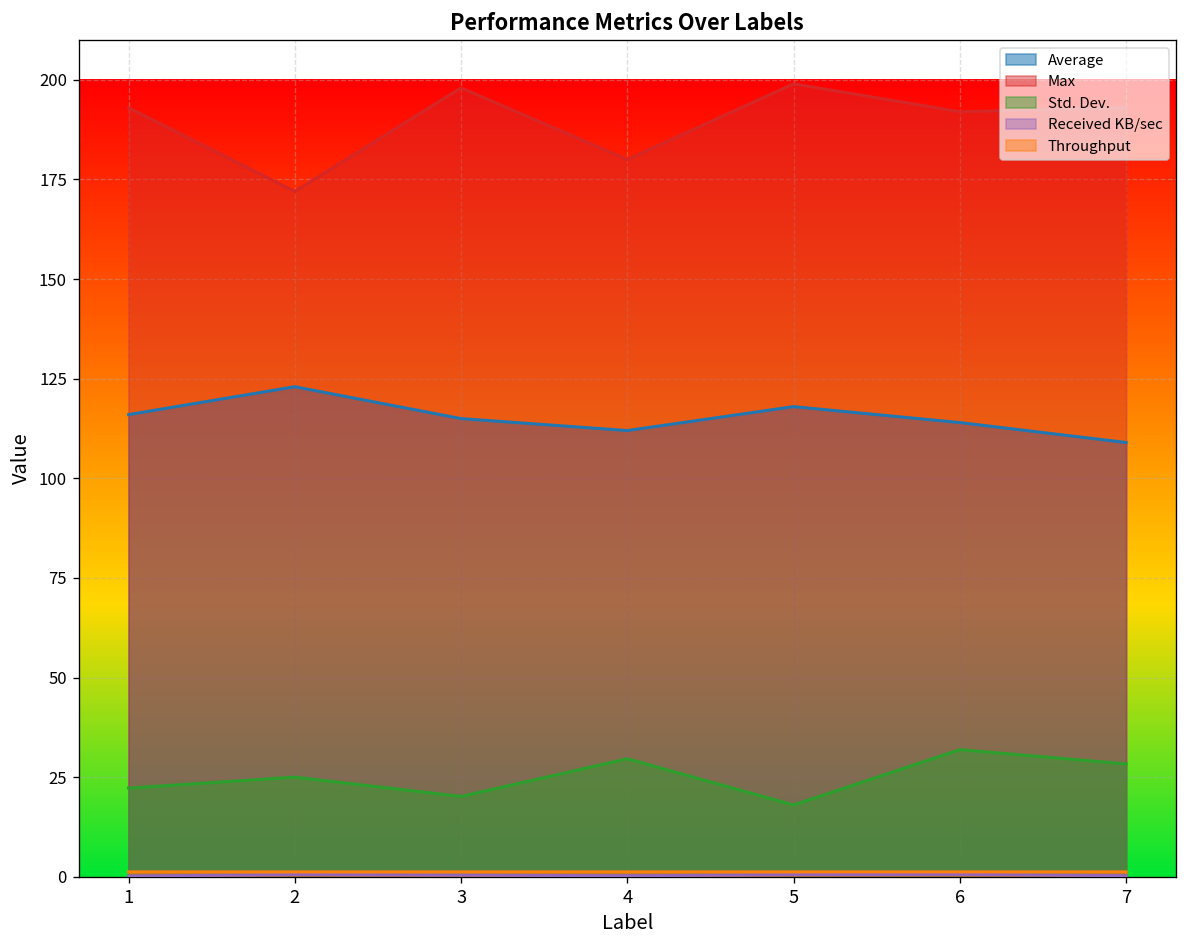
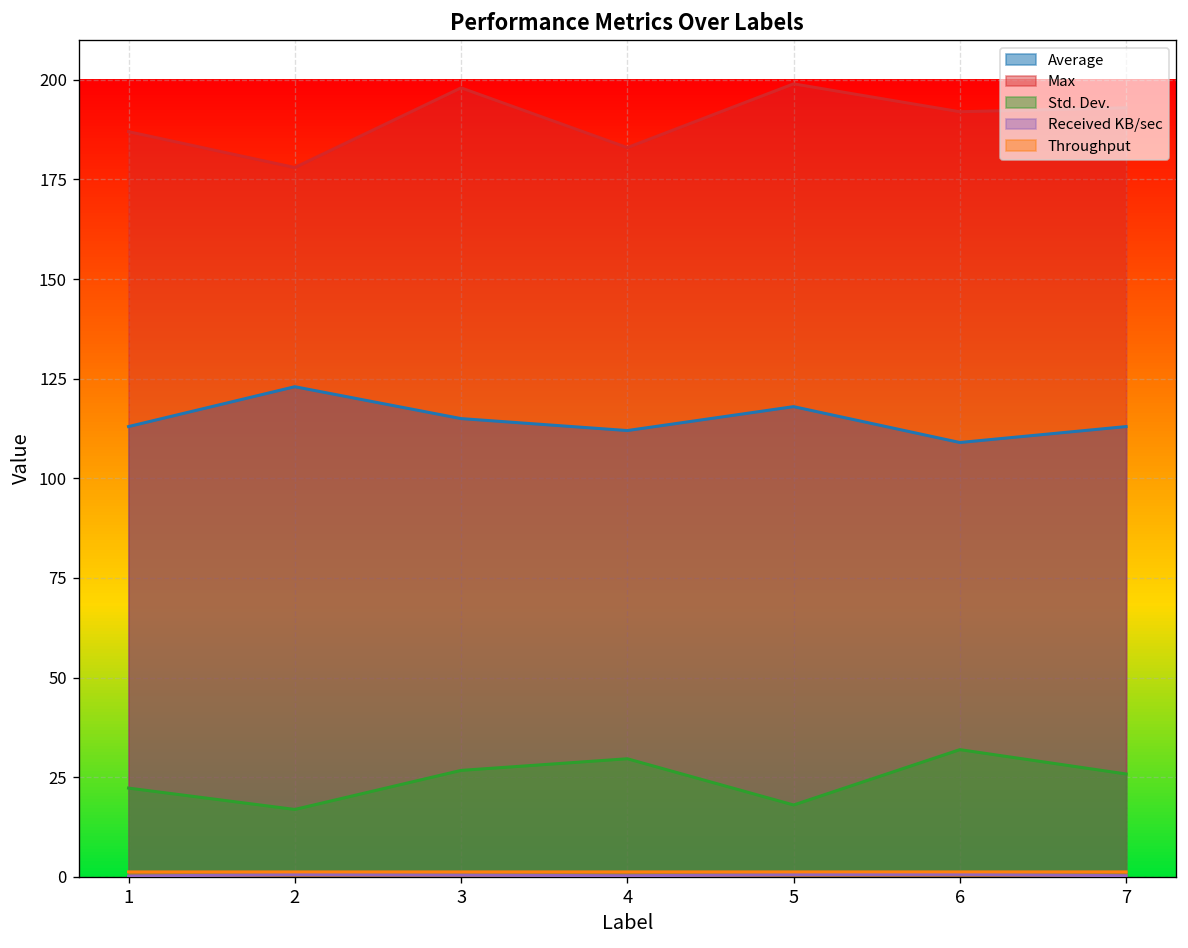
Average, 1: 116 -> 113
Max, 1: 193 -> 187
Max, 2: 172 -> 178
Std. Dev., 2: 25 -> 17
Std. Dev., 3: 20 -> 27
Max, 4: 180 -> 183
Average, 6: 114 -> 109
Average, 7: 109 -> 113
Std. Dev., 7: 28 -> 26
